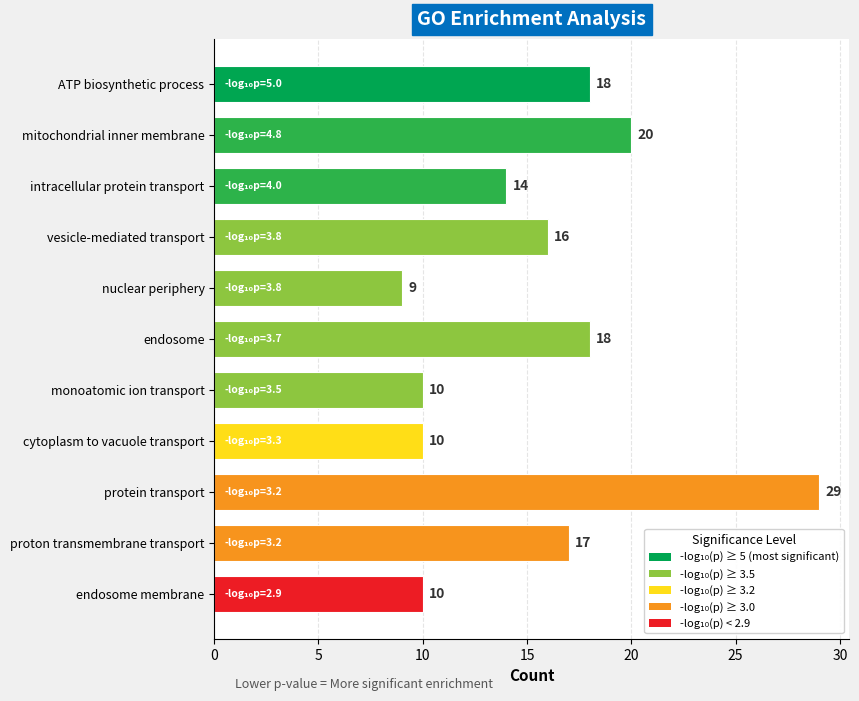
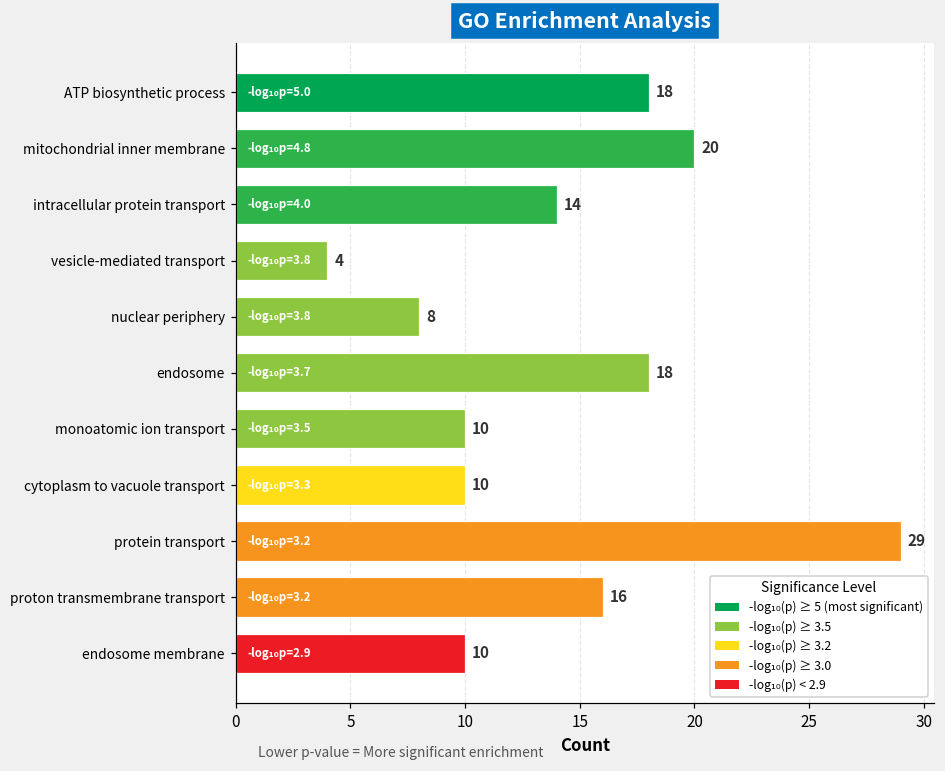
vesicle-mediated transport: 16 -> 4
nuclear periphery: 9 -> 8
proton transmembrane transport: 17 -> 16
